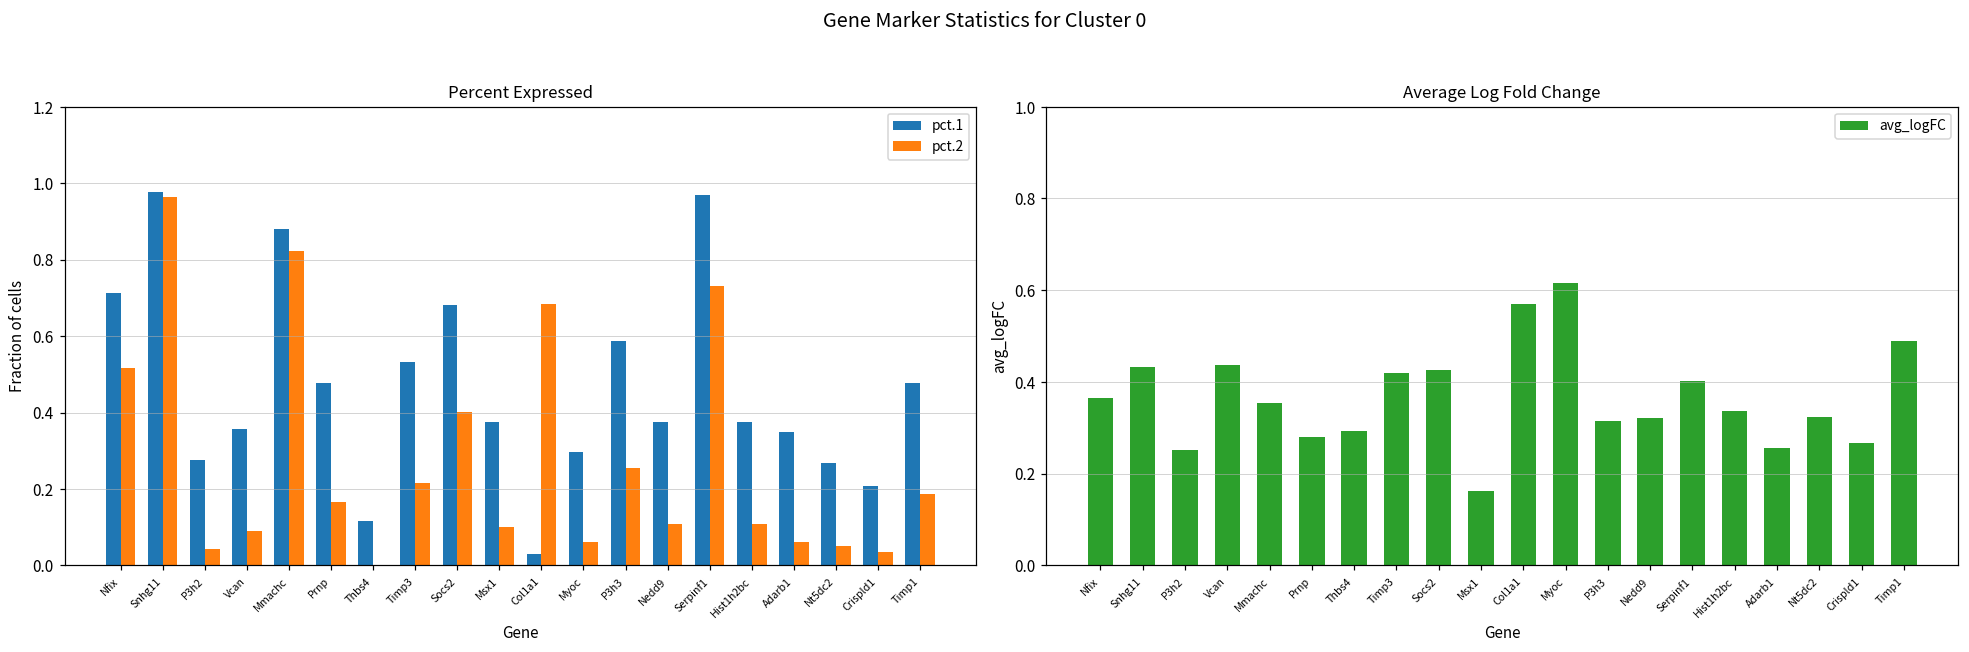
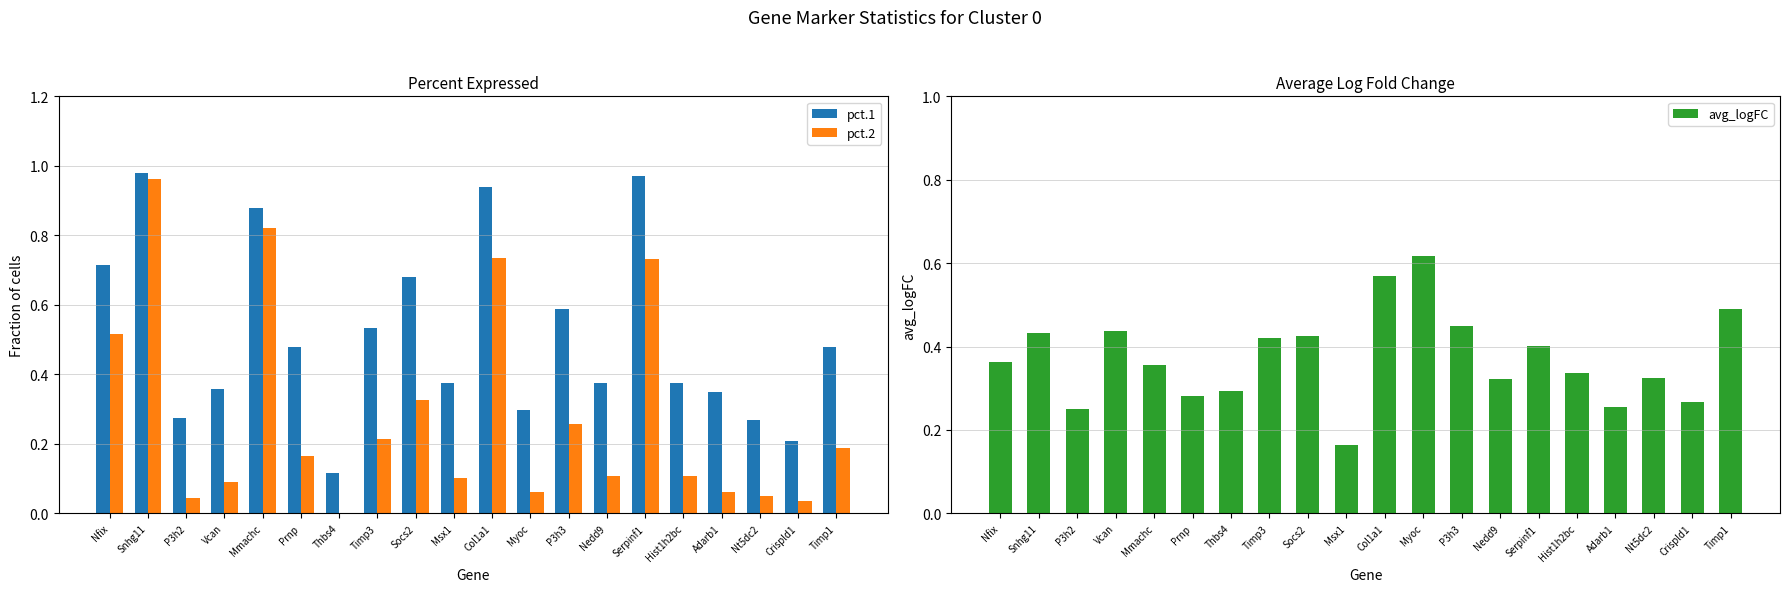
Percent Expressed, pct.2, Socs2: 0.40 -> 0.33
Percent Expressed, pct.1, Col1a1: 0.03 -> 0.94
Percent Expressed, pct.2, Col1a1: 0.68 -> 0.74
Average Log Fold Change, P3h3: 0.32 -> 0.45
